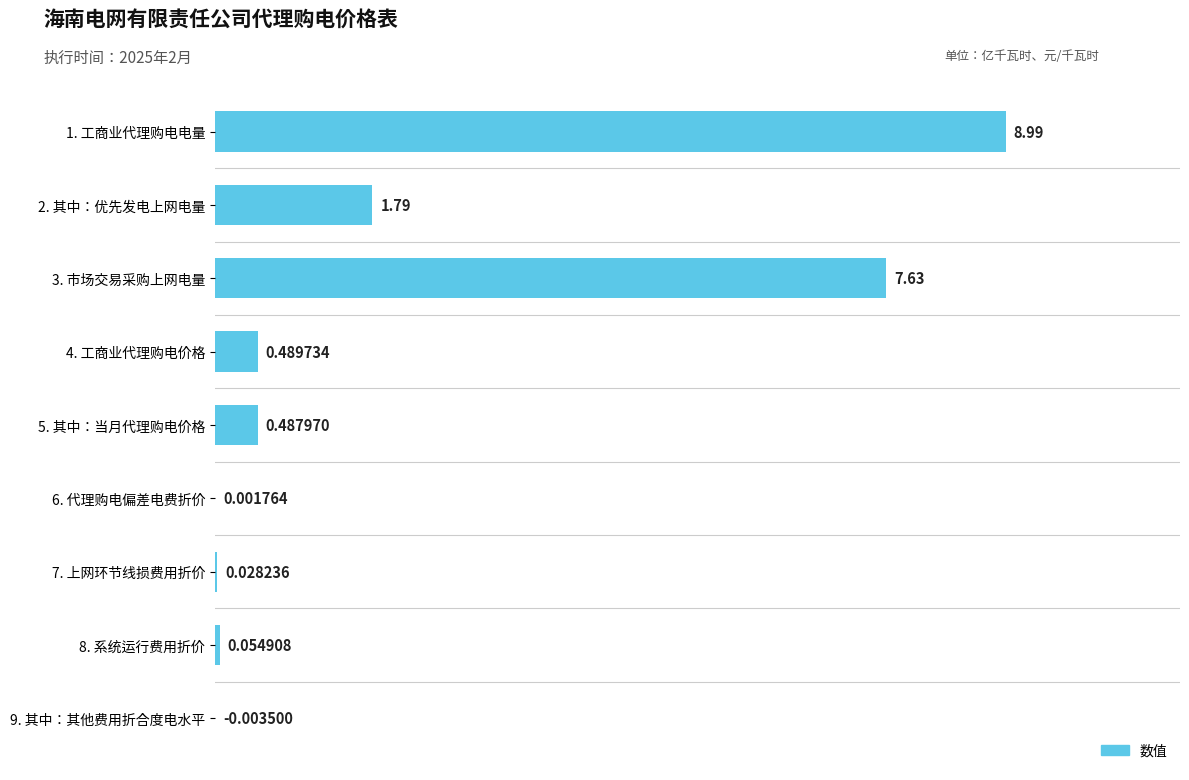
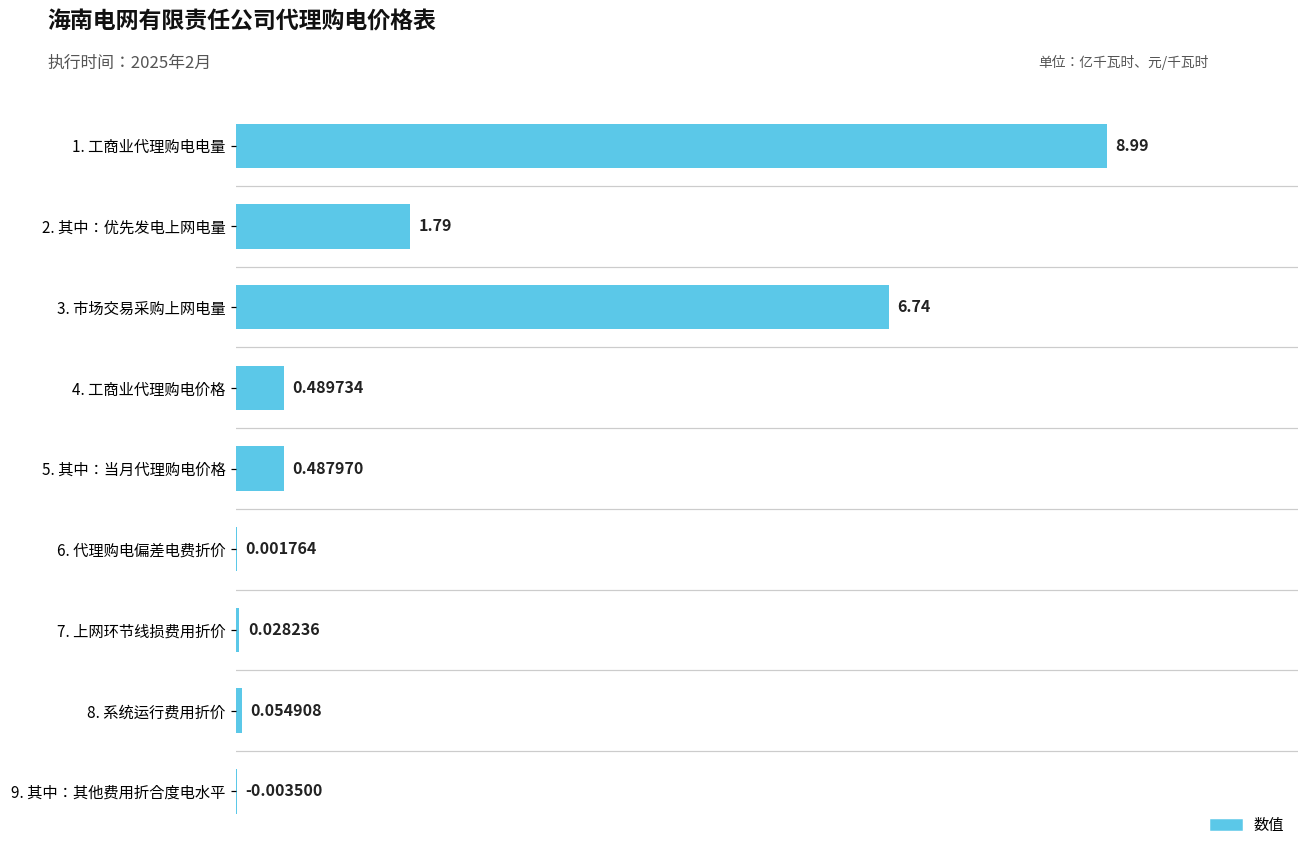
3. 市场交易采购上网电量: 7.63 -> 6.74
